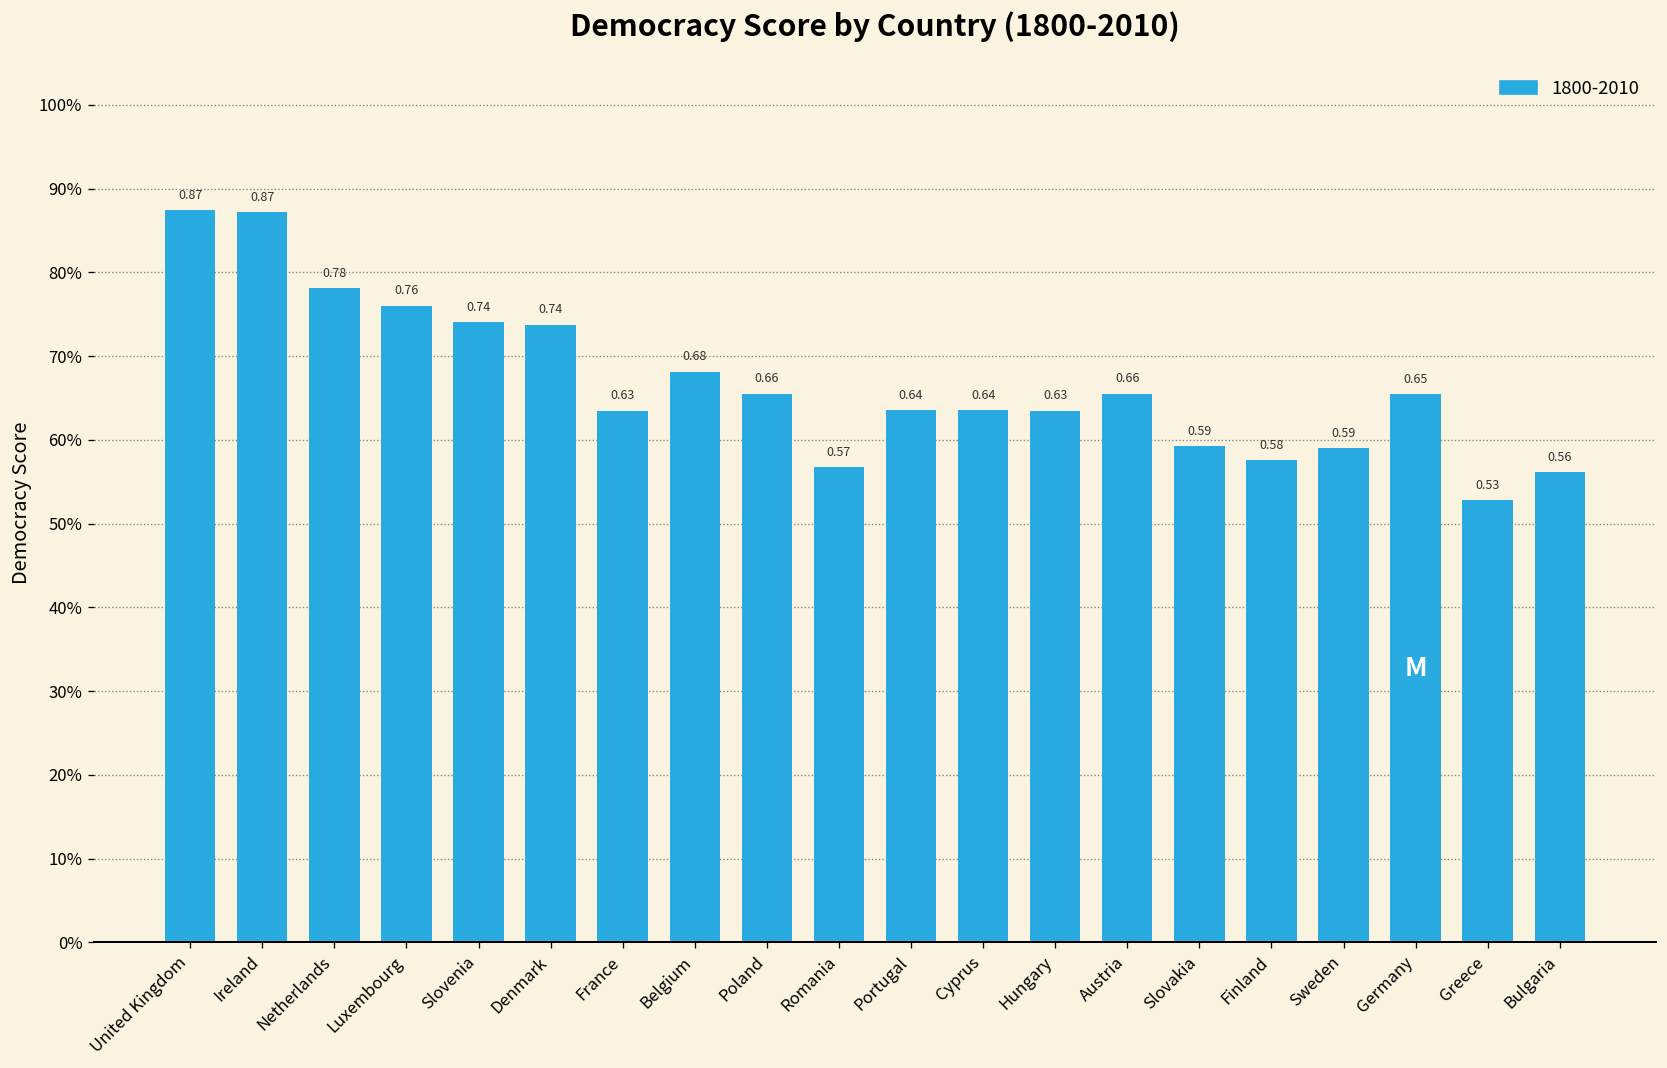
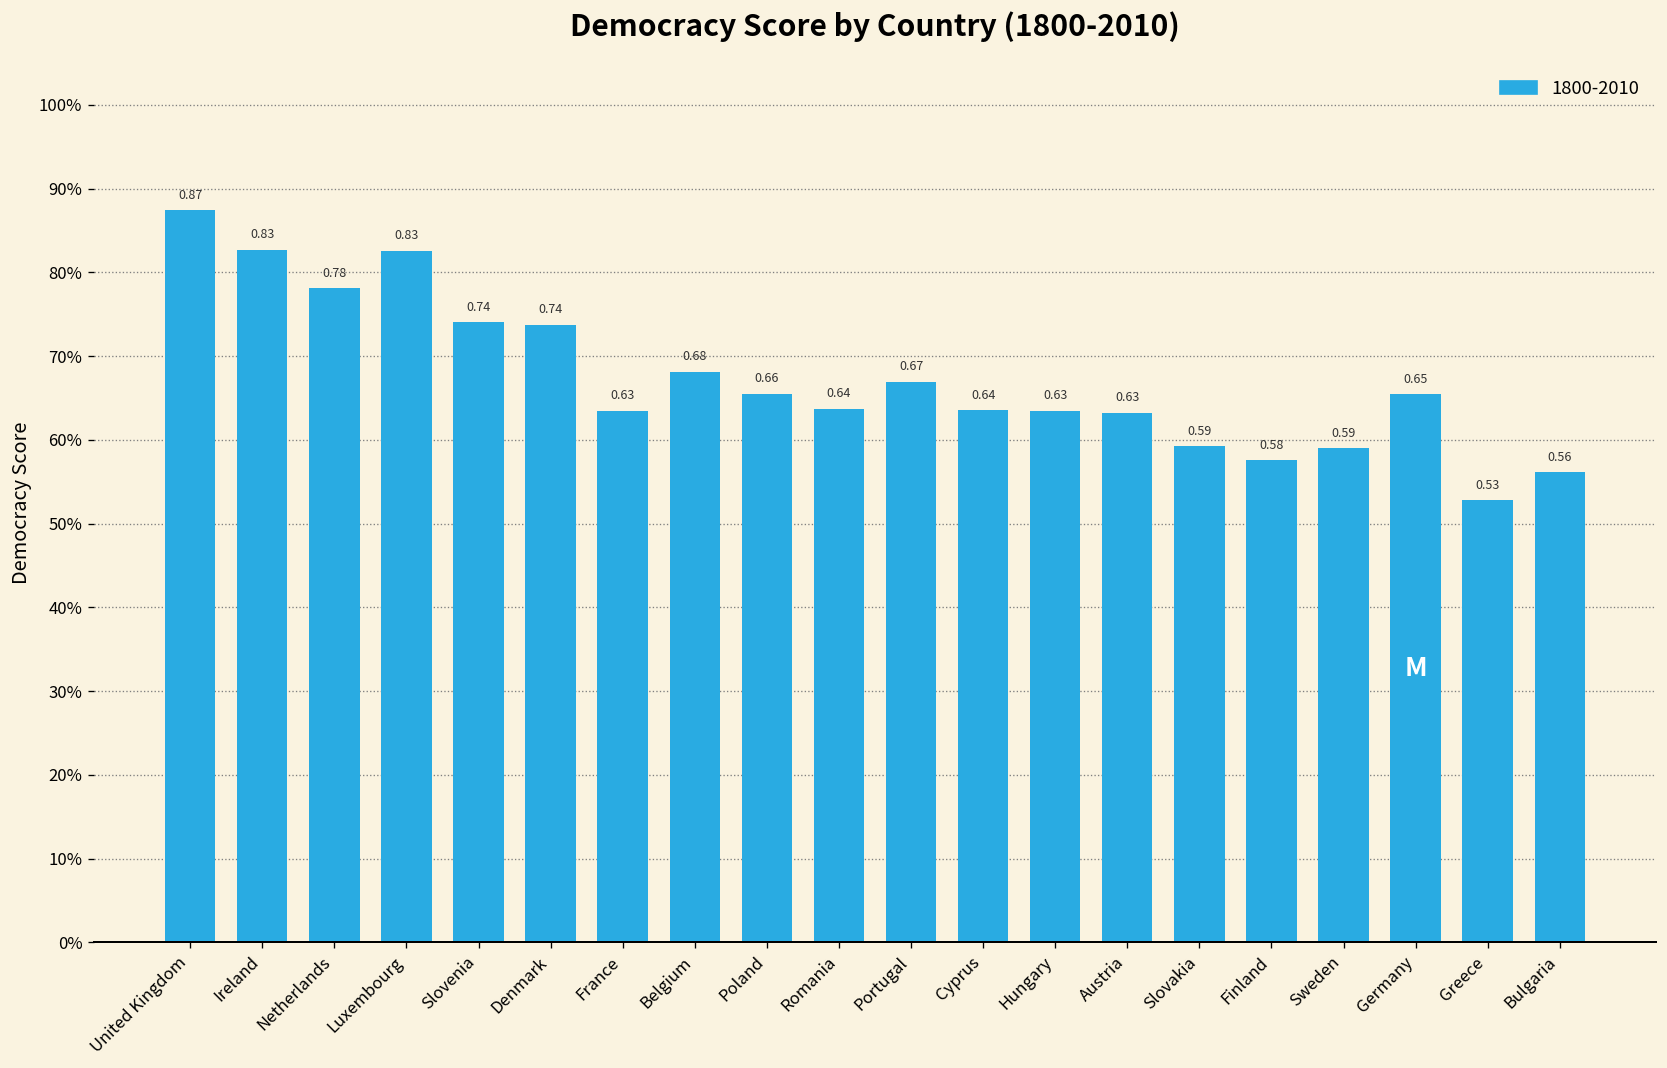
Ireland: 0.87 -> 0.83
Luxembourg: 0.76 -> 0.83
Romania: 0.57 -> 0.64
Portugal: 0.64 -> 0.67
Austria: 0.66 -> 0.63
